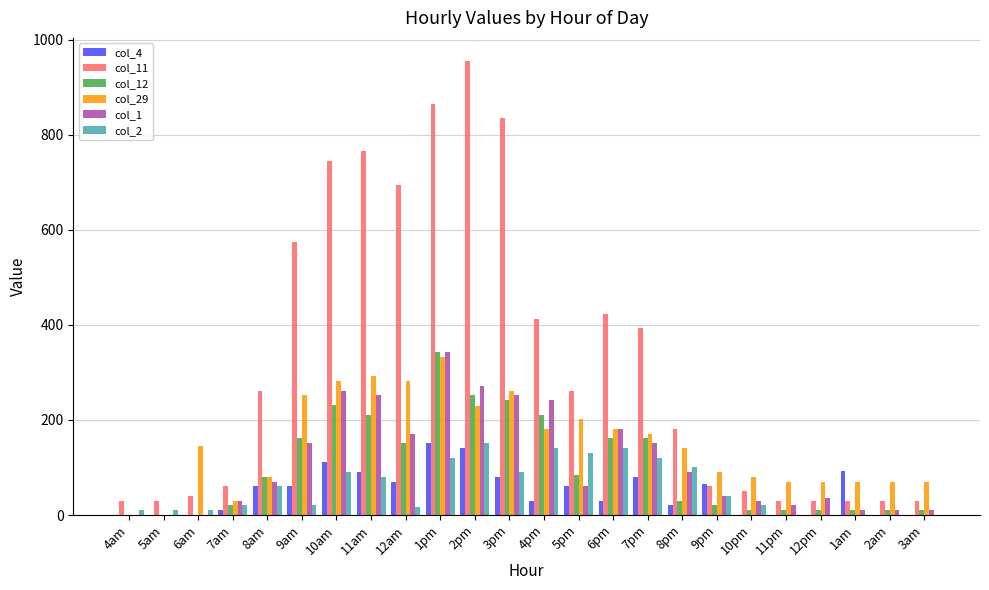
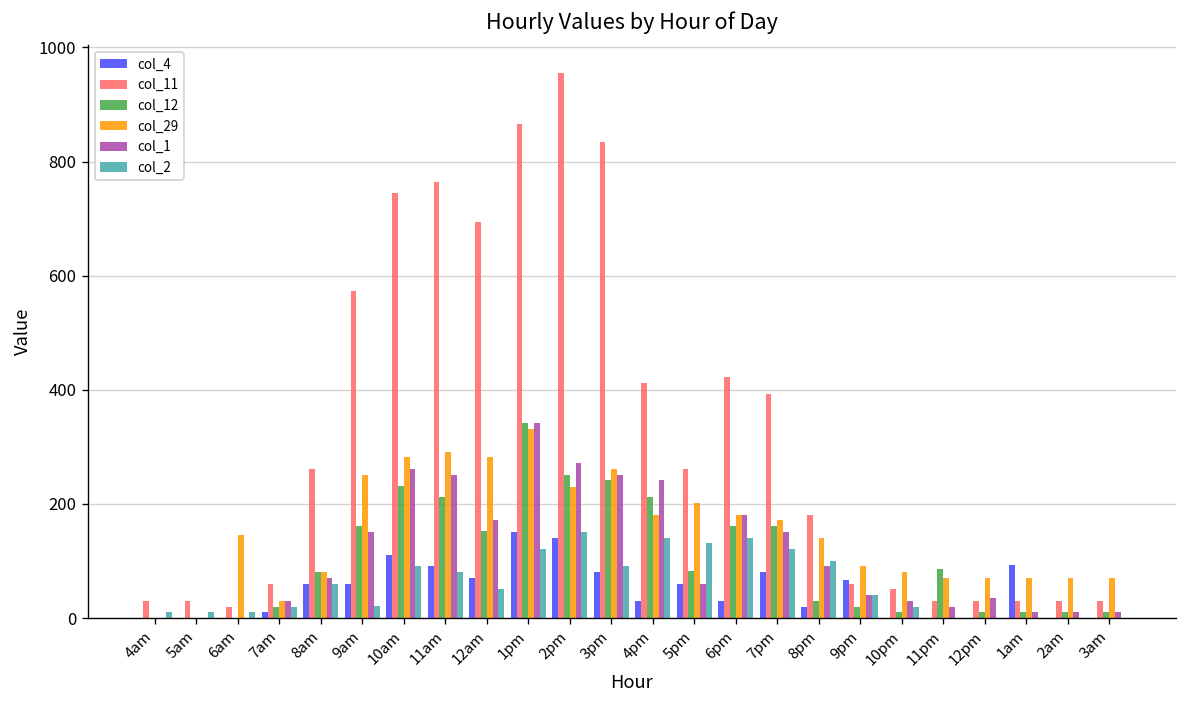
col_11, 6am: 40 -> 20
col_2, 12am: 20 -> 50
col_12, 11pm: 10 -> 90
